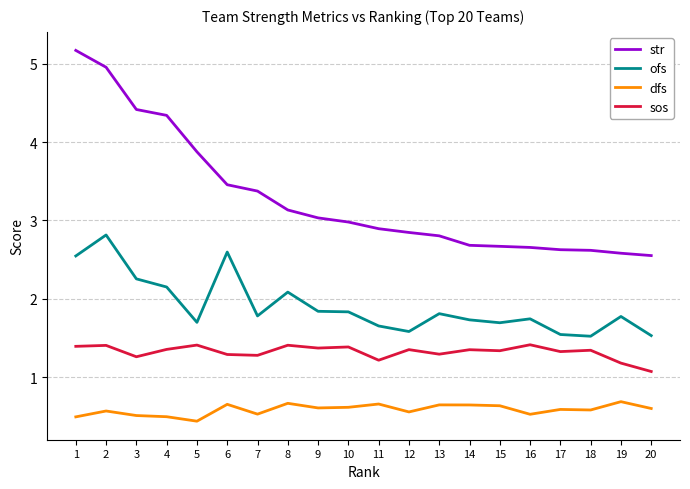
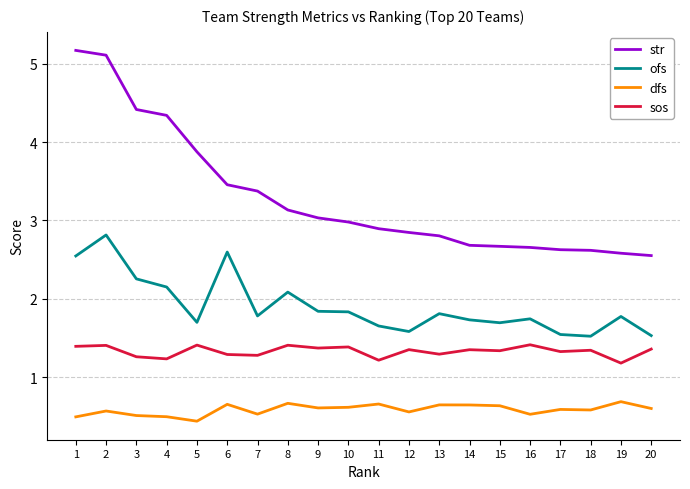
str, 2: 5.0 -> 5.1
sos, 4: 1.4 -> 1.2
sos, 20: 1.1 -> 1.4
